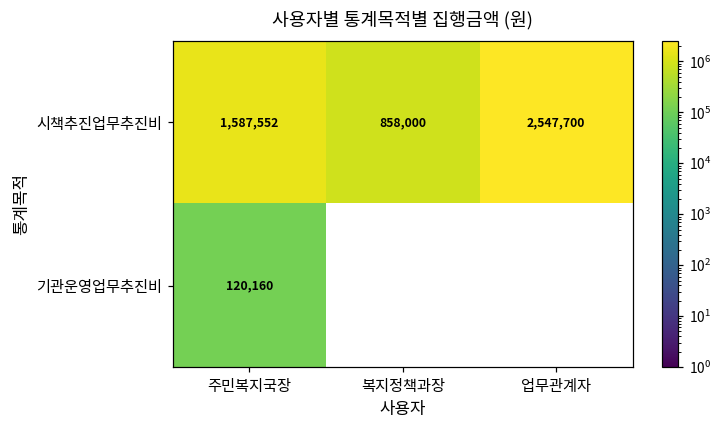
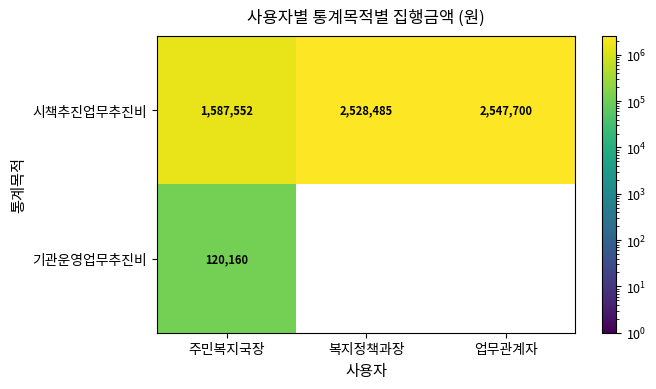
시책추진업무추진비, 복지정책과장: 858,000 -> 2,528,485
